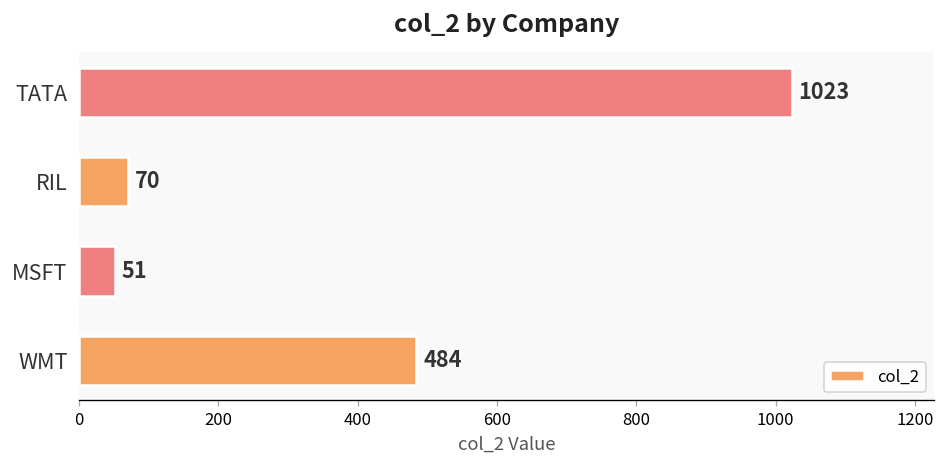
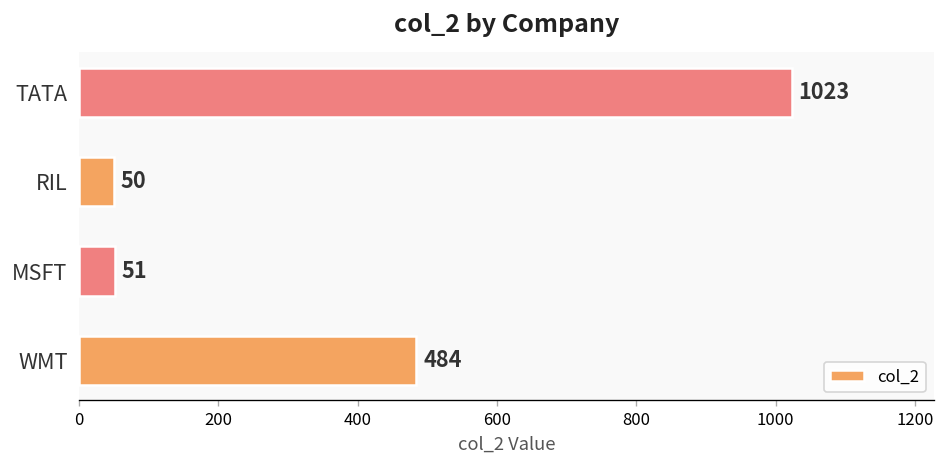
RIL: 70 -> 50
